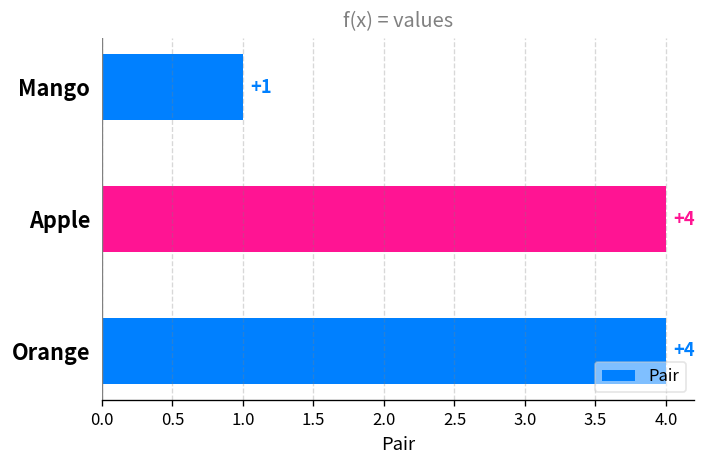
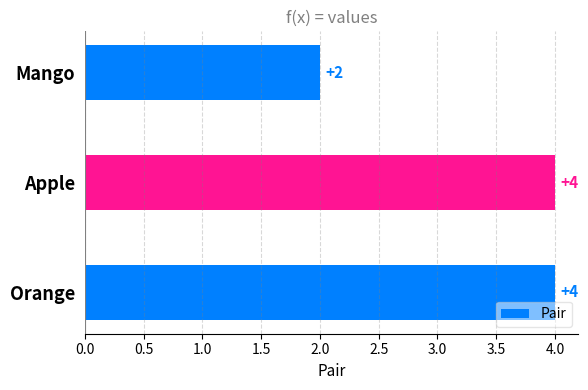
Mango: +1 -> +2
